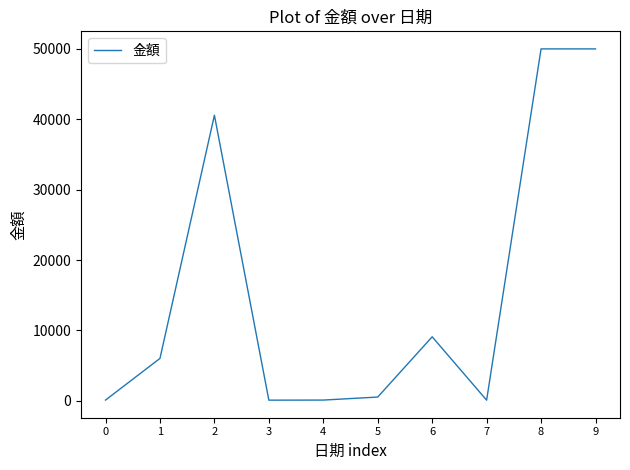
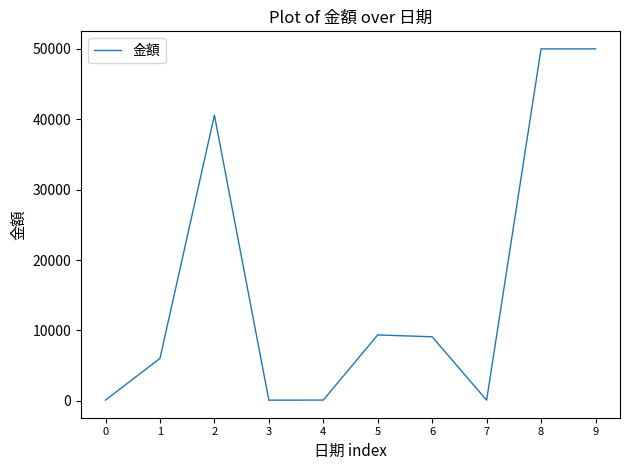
5: 1000 -> 9000
